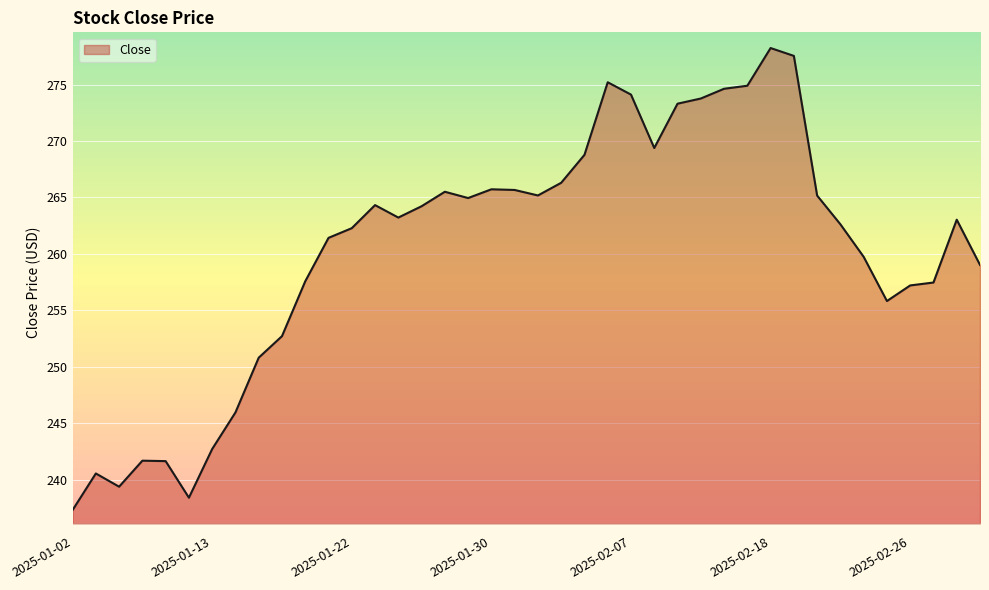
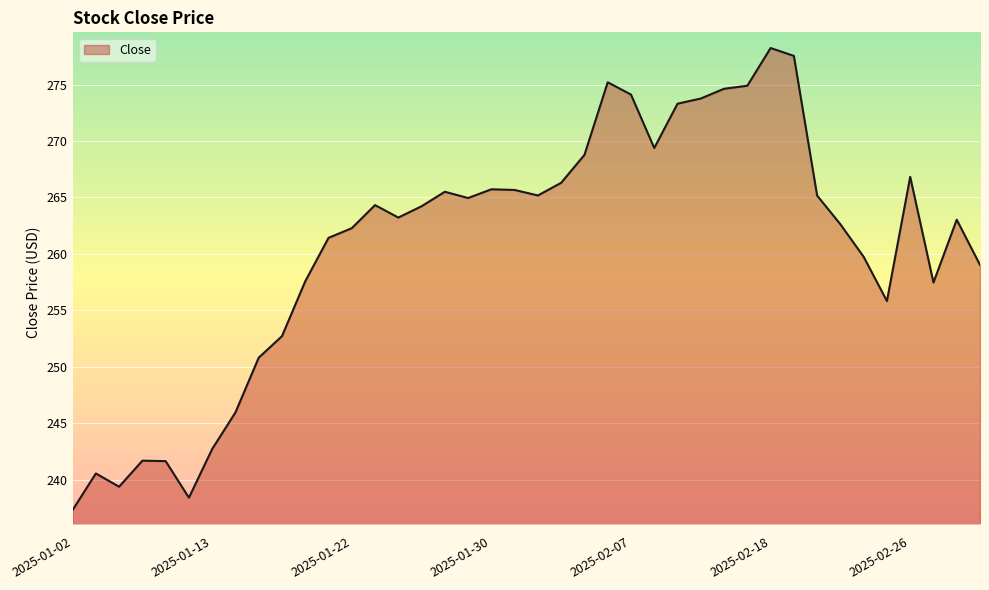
2025-02-26: 257.2 -> 266.8
